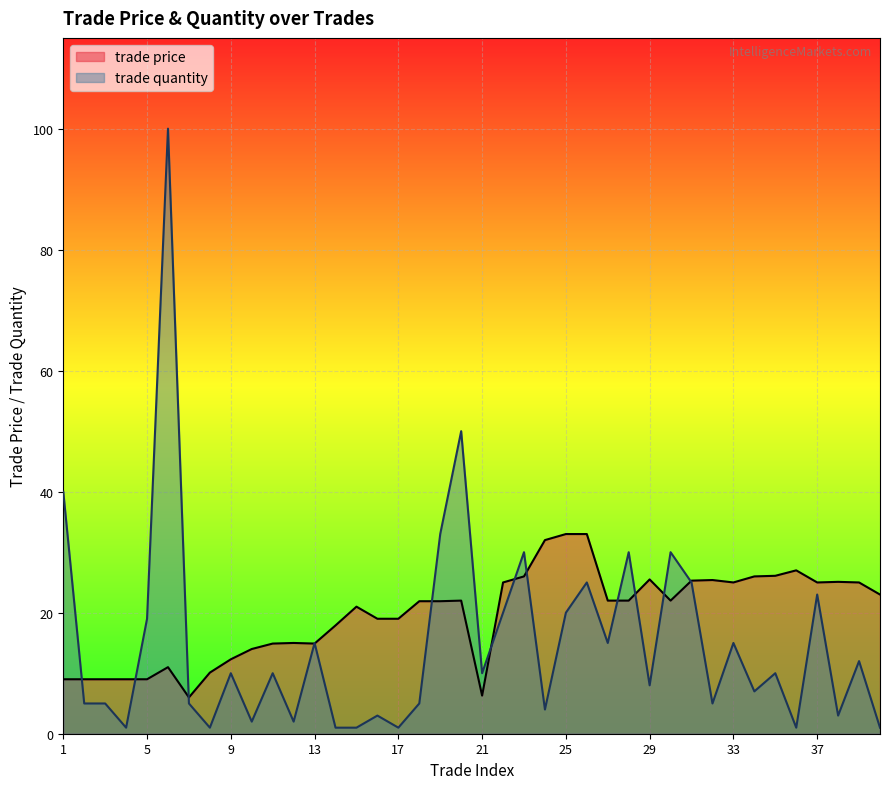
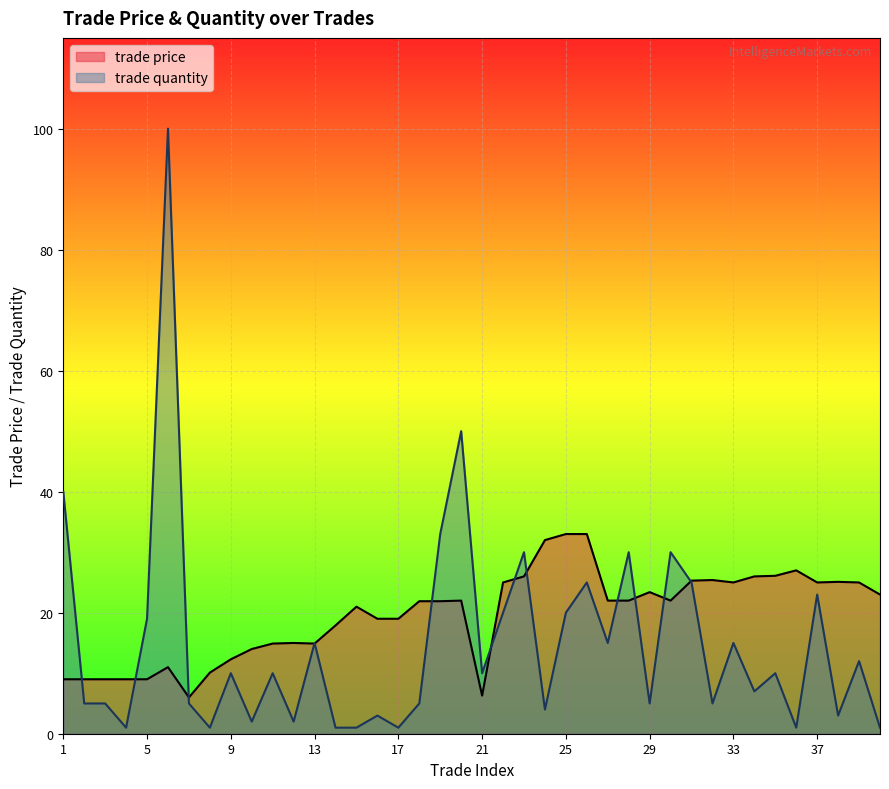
trade price, 29: 26 -> 23
trade quantity, 29: 8 -> 5
